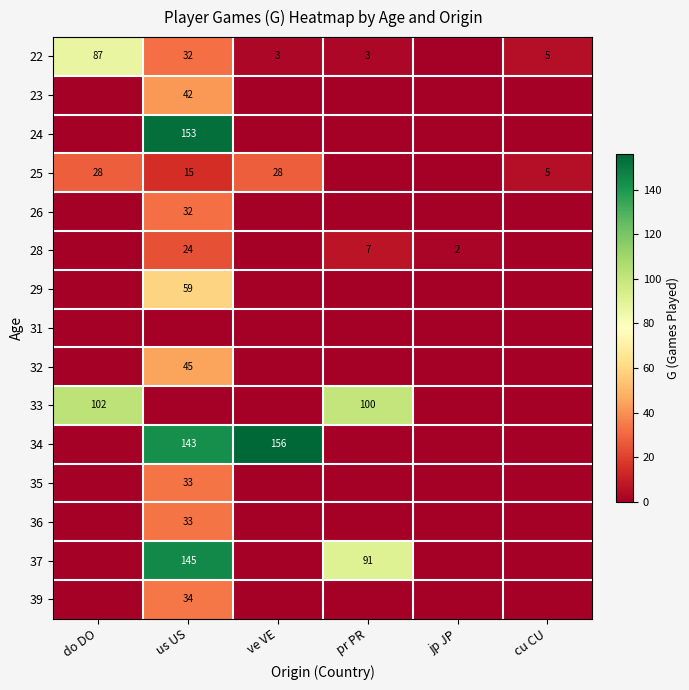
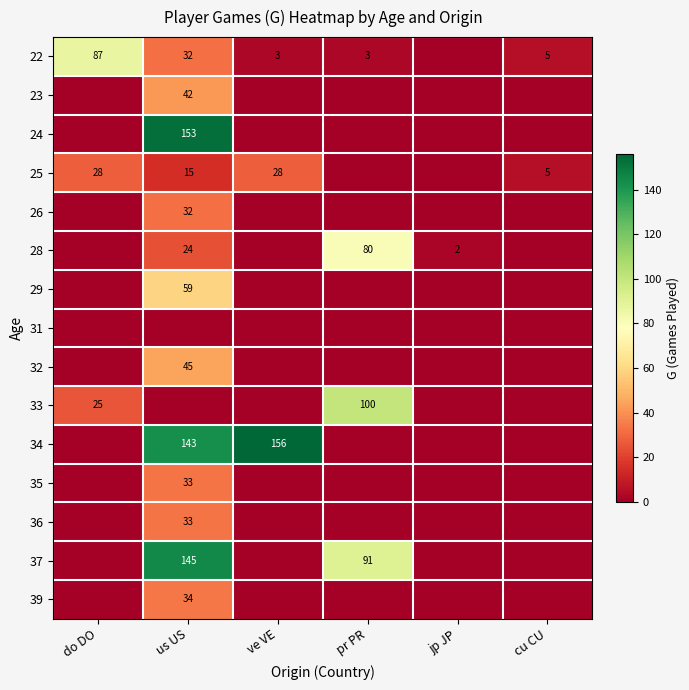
28, pr PR: 7 -> 80
33, do DO: 102 -> 25
